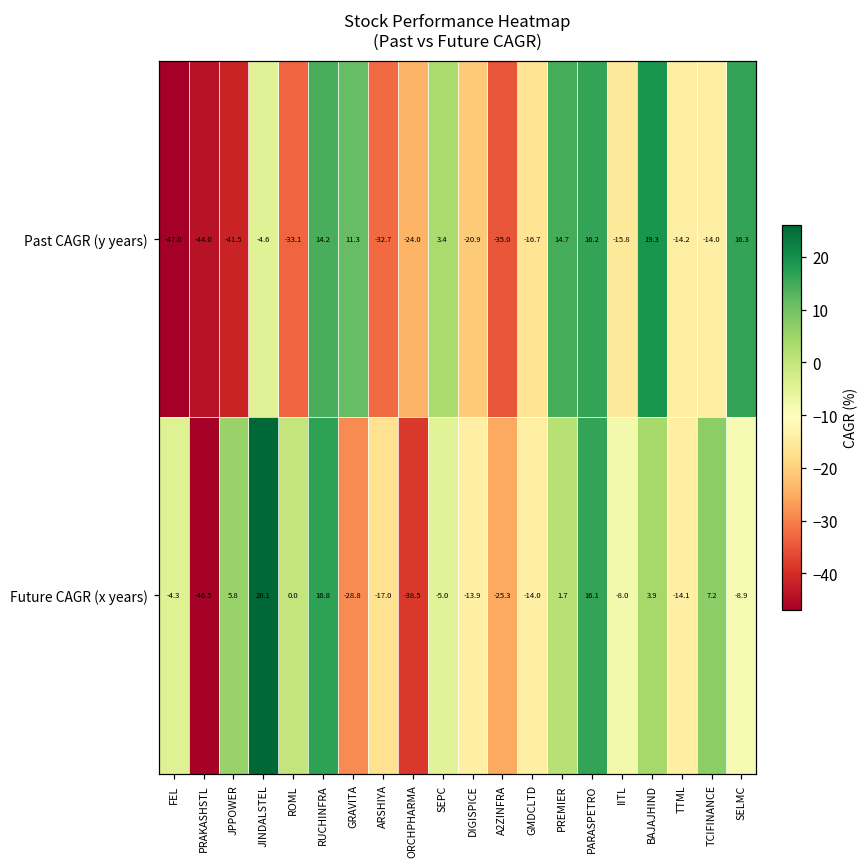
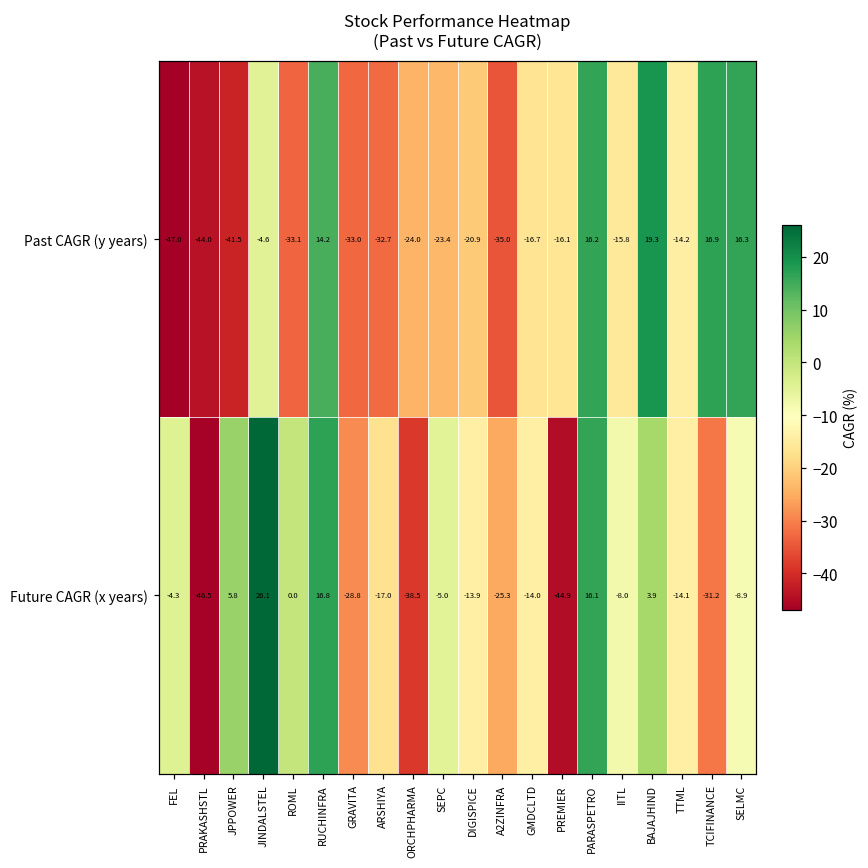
Past CAGR (y years), GRAVITA: 11.3 -> -33.0
Past CAGR (y years), SEPC: 3.4 -> -23.4
Past CAGR (y years), PREMIER: 14.7 -> -16.1
Past CAGR (y years), TCIFINANCE: -14.0 -> 16.9
Future CAGR (x years), PREMIER: 1.7 -> -44.9
Future CAGR (x years), TCIFINANCE: 7.2 -> -31.2
